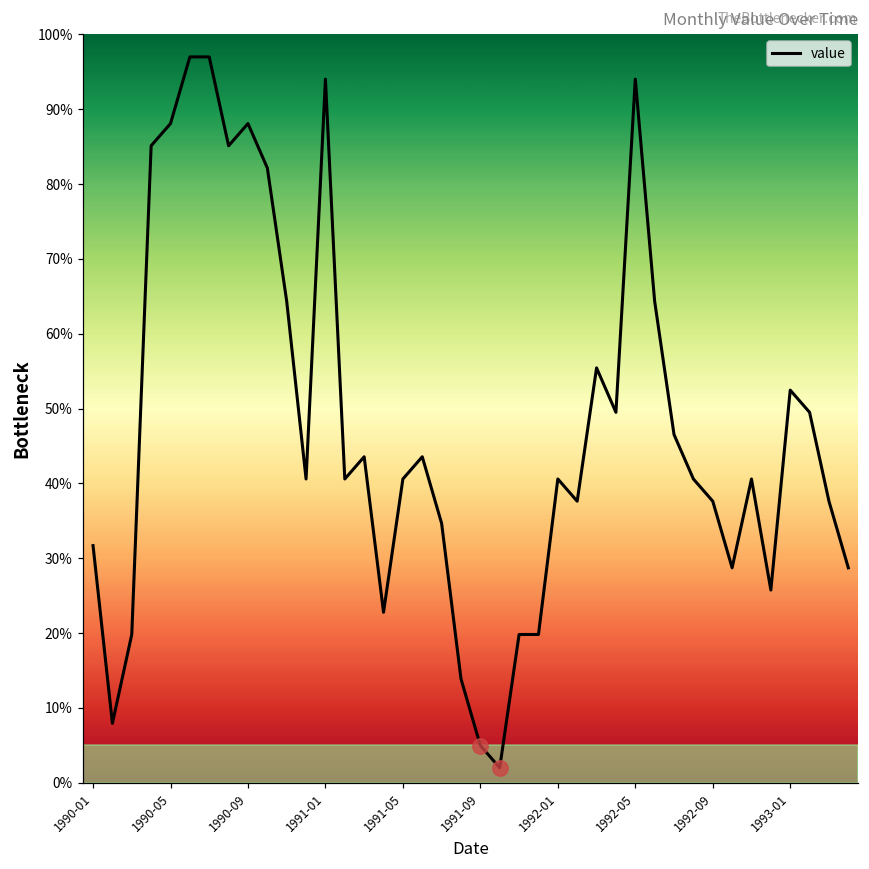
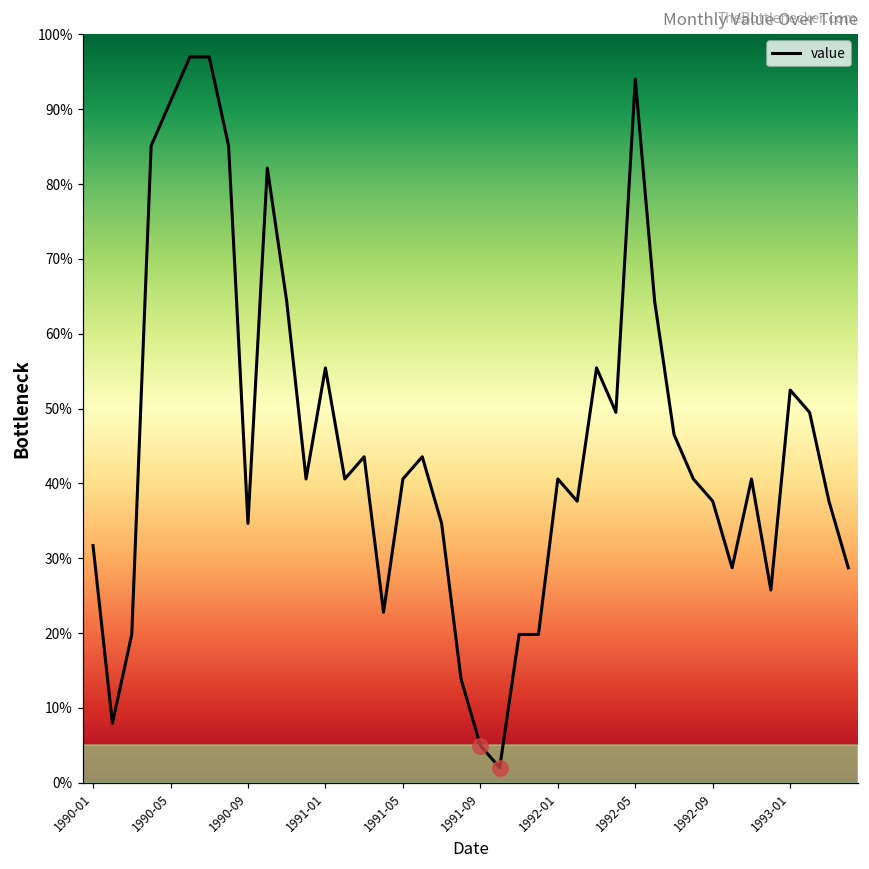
value, 1990-05: 88% -> 91%
value, 1990-09: 88% -> 35%
value, 1991-01: 94% -> 55%
